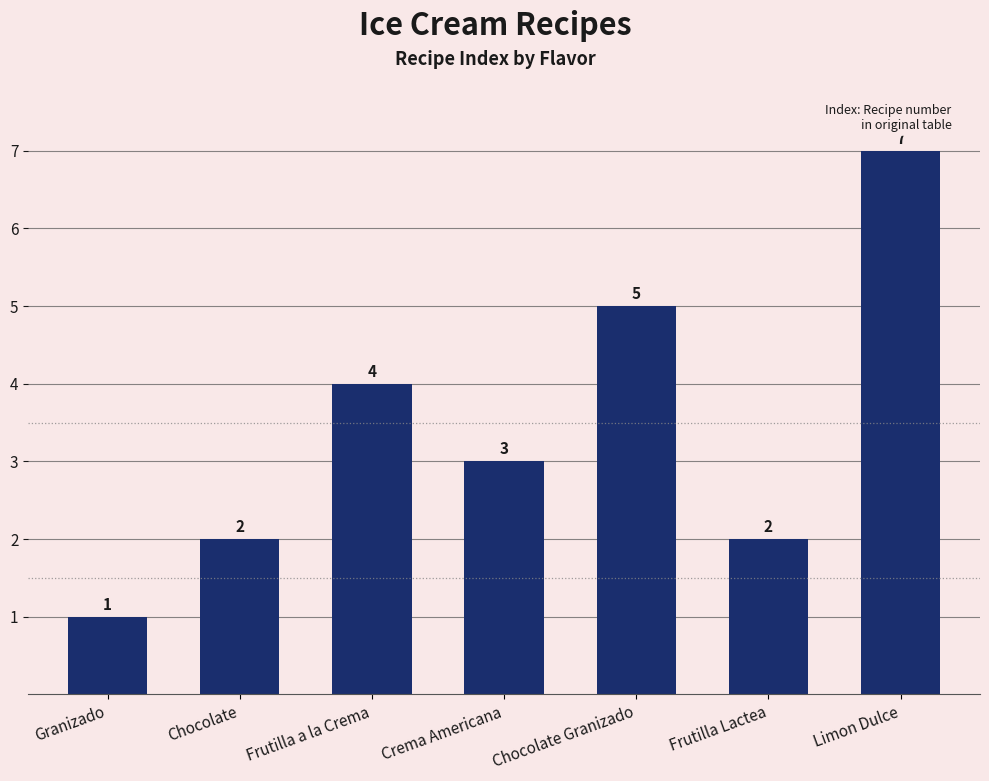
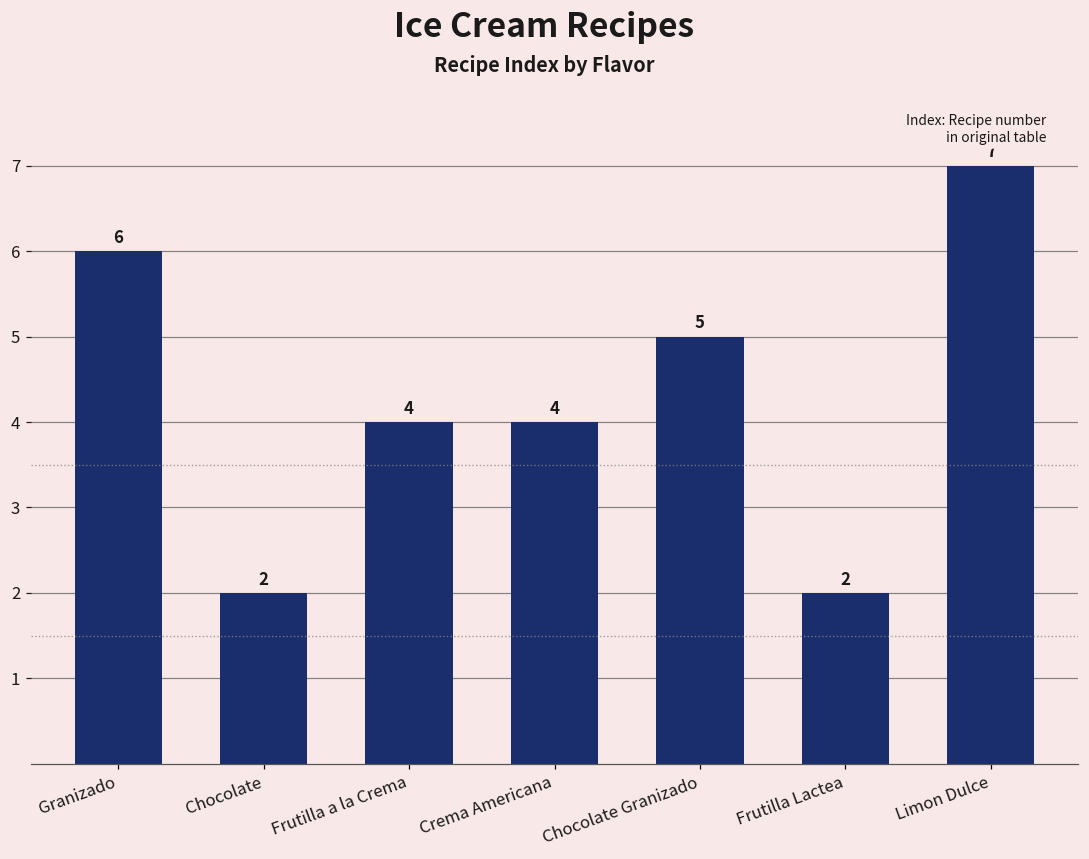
Granizado: 1 -> 6
Crema Americana: 3 -> 4
